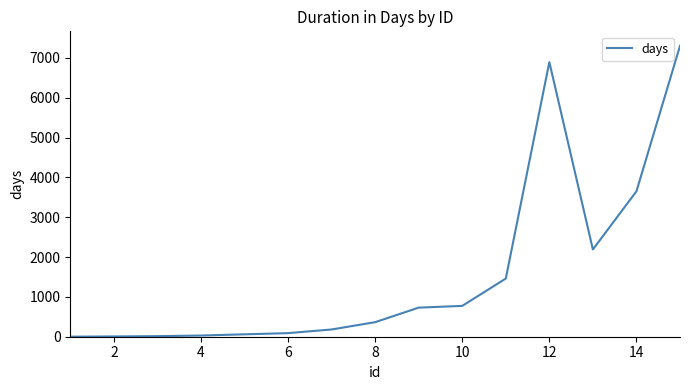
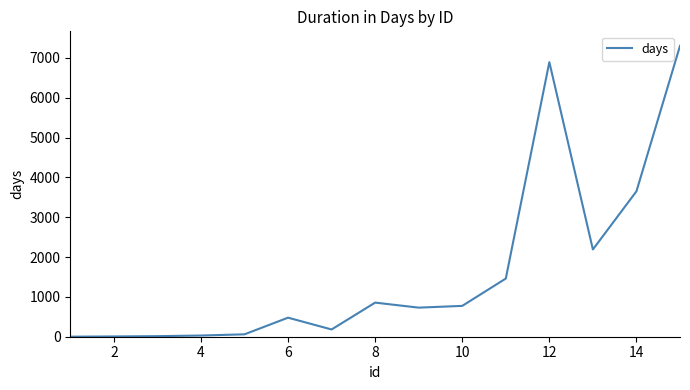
6: 100 -> 500
8: 400 -> 900
